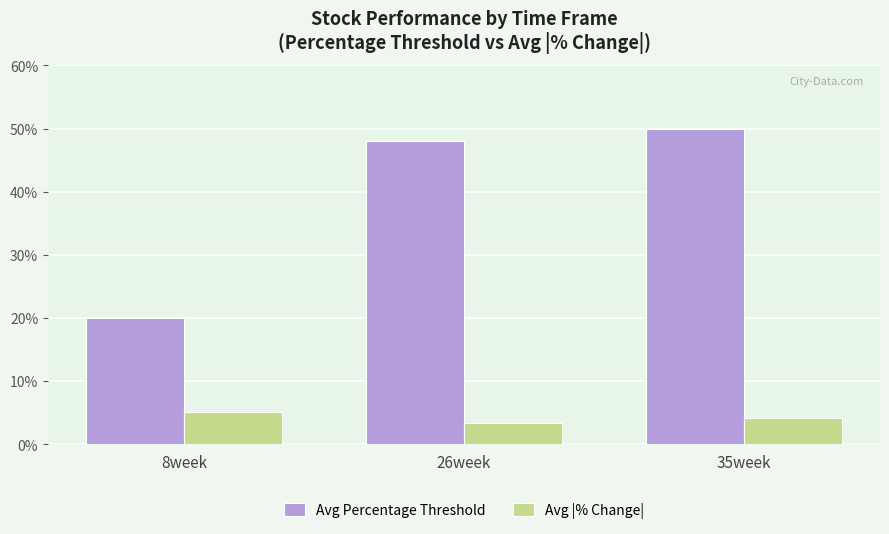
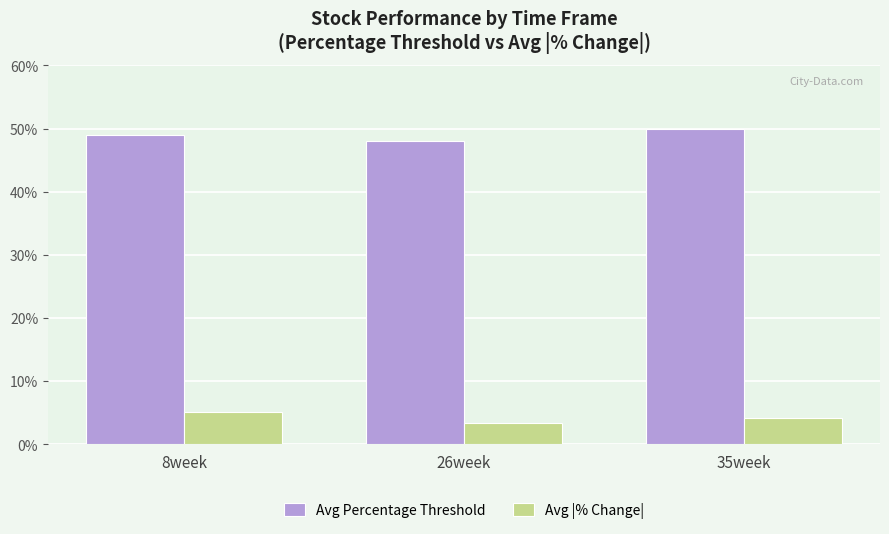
Avg Percentage Threshold, 8week: 20% -> 49%
